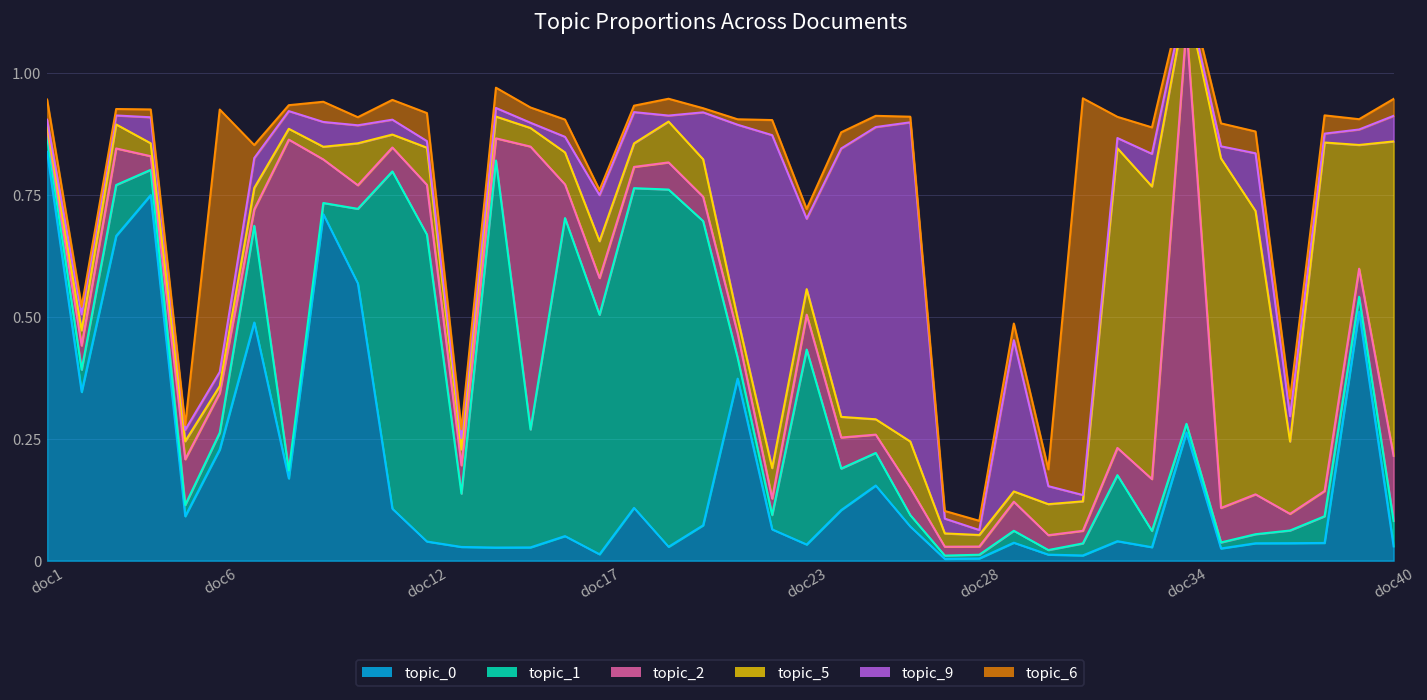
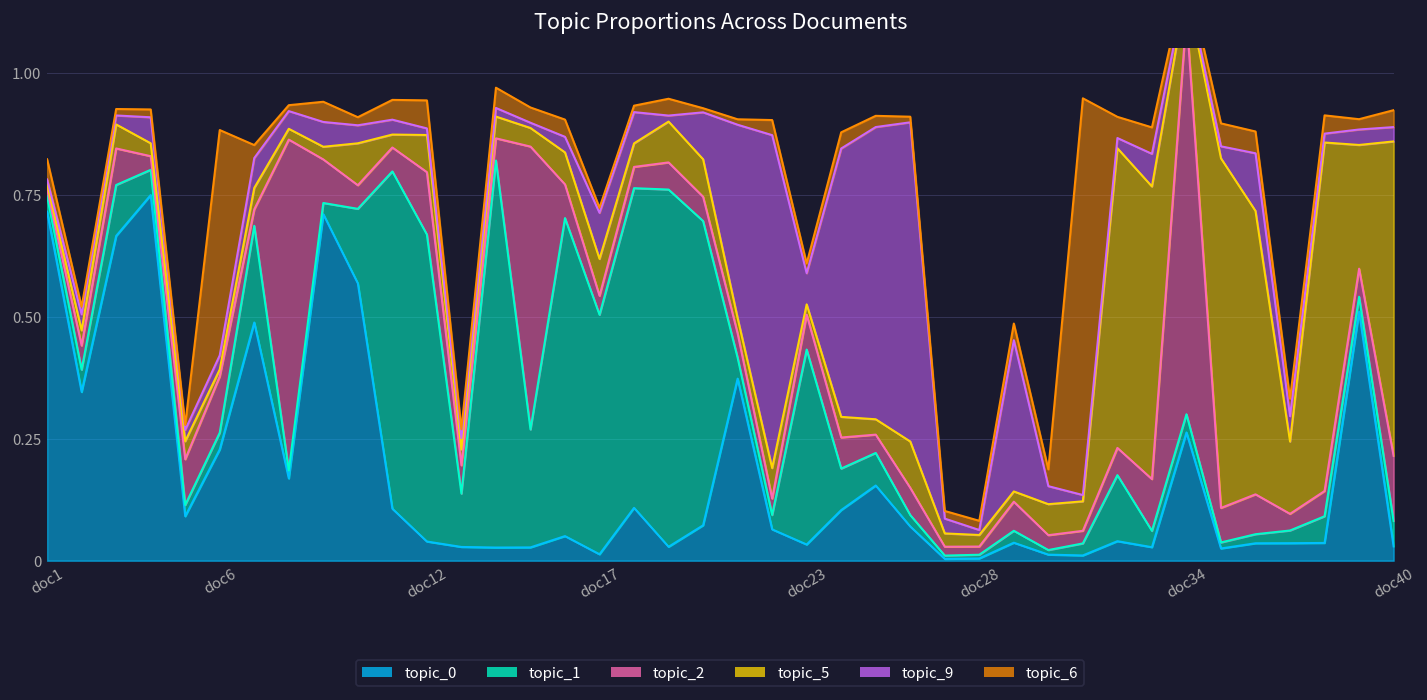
topic_0, doc1: 0.84 -> 0.72
topic_2, doc6: 0.08 -> 0.12
topic_6, doc6: 0.54 -> 0.46
topic_2, doc12: 0.10 -> 0.13
topic_2, doc17: 0.08 -> 0.04
topic_5, doc23: 0.05 -> 0.02
topic_9, doc23: 0.14 -> 0.06
topic_1, doc34: 0.02 -> 0.04
topic_9, doc40: 0.05 -> 0.03
